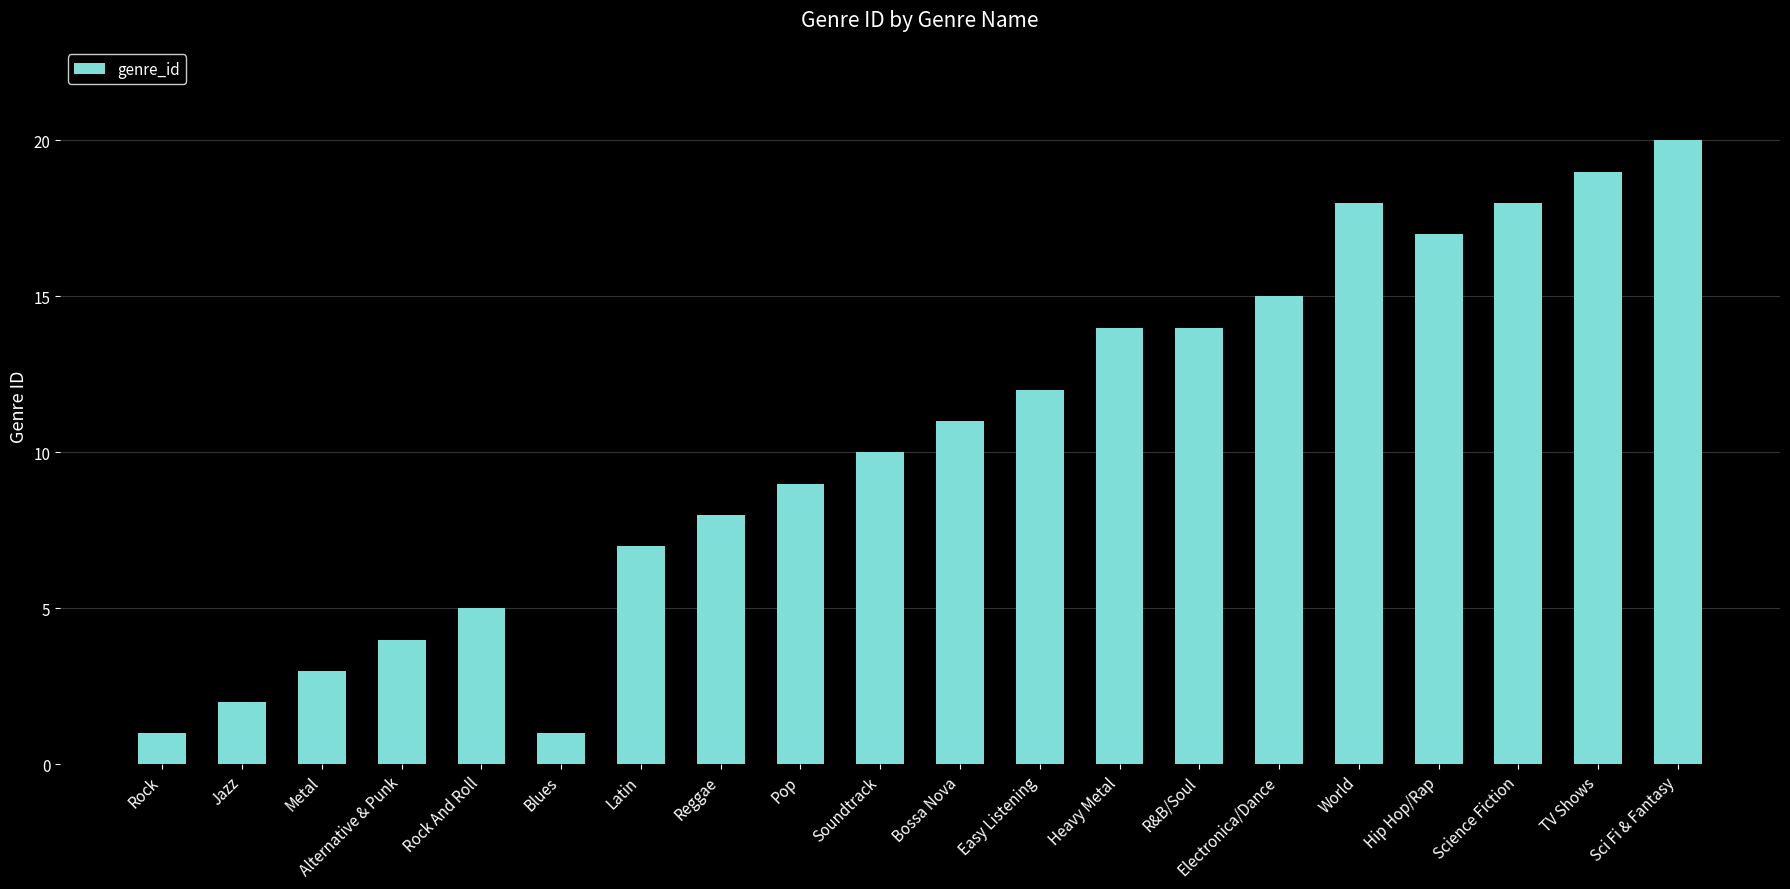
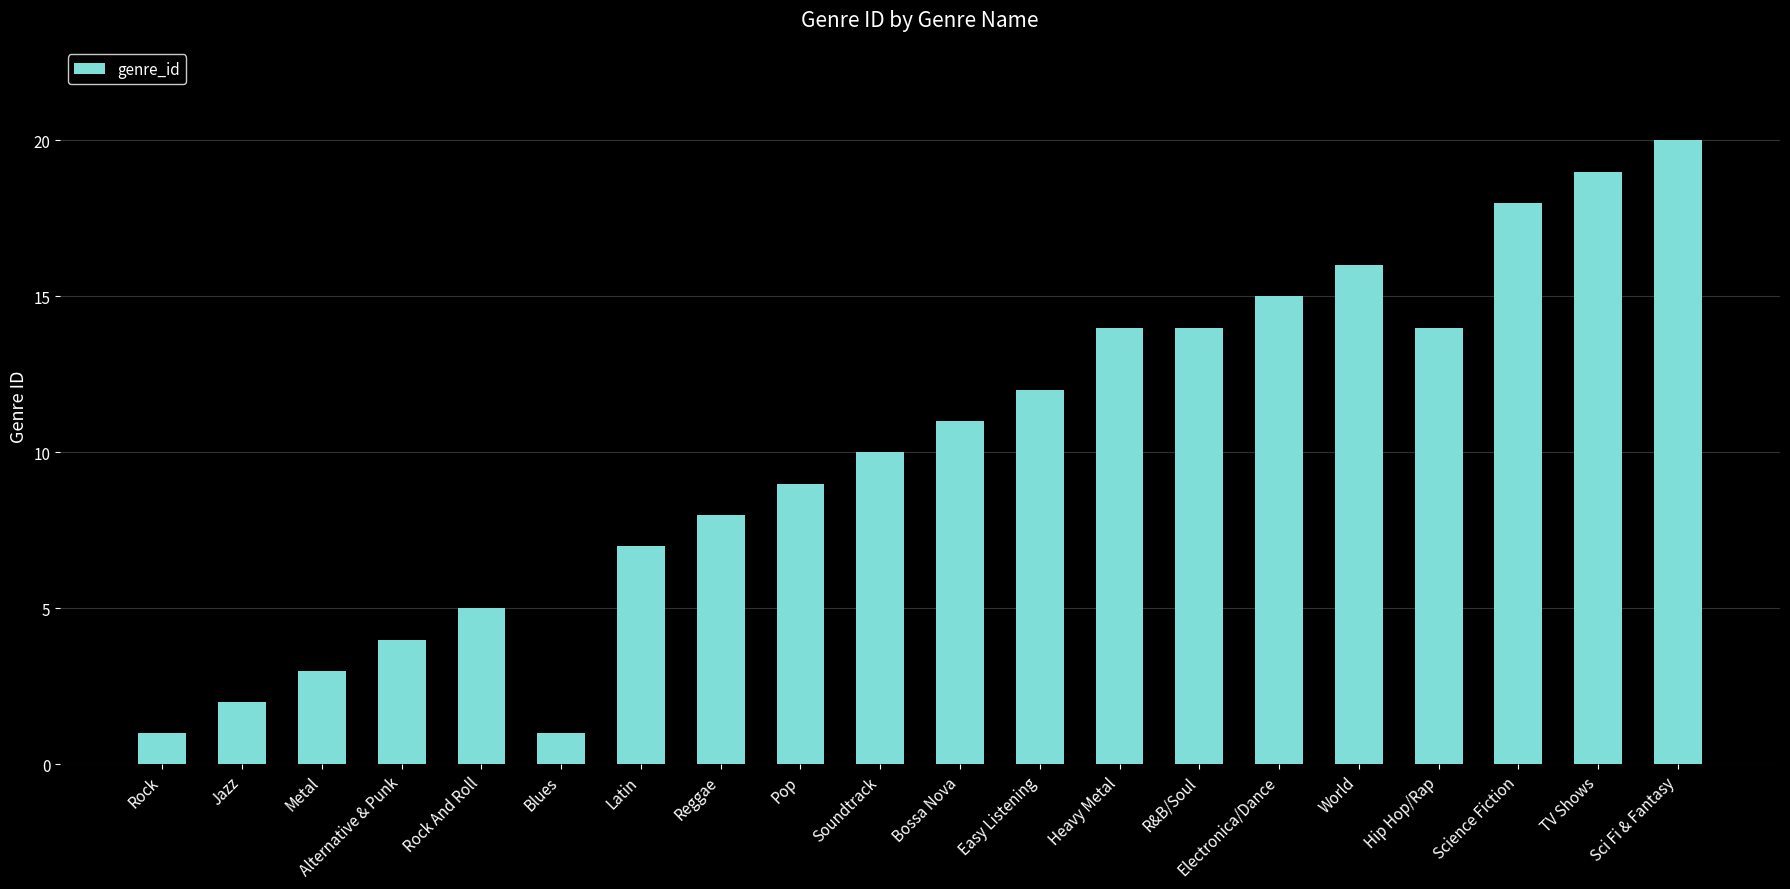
World: 18 -> 16
Hip Hop/Rap: 17 -> 14
